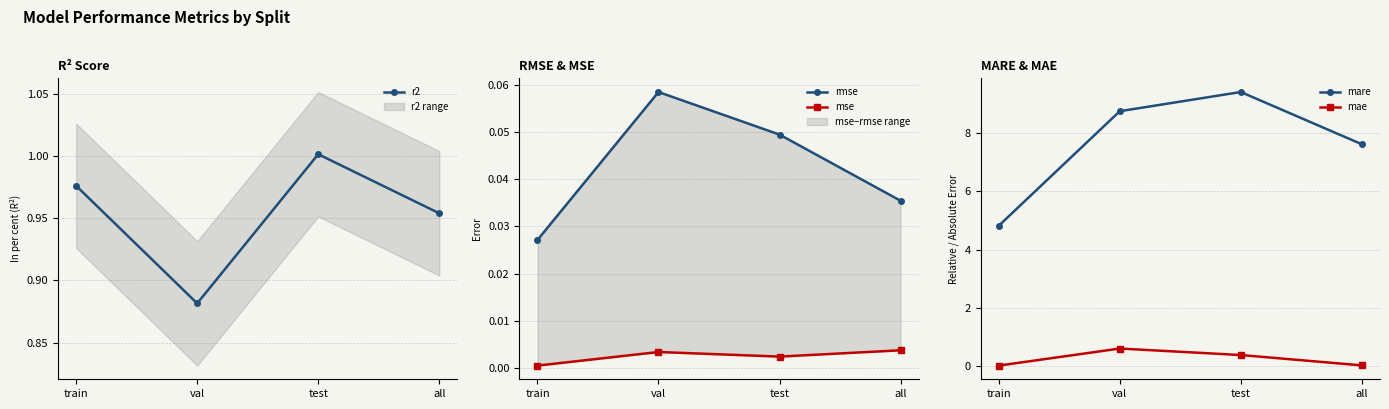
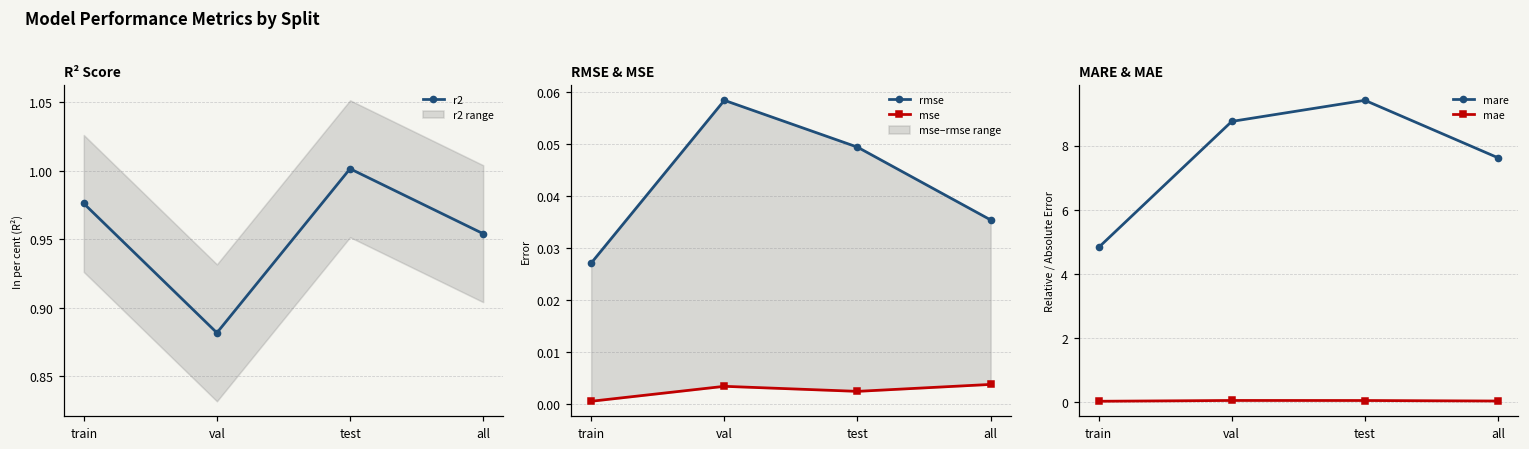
MARE & MAE, mae, val: 0.6 -> 0.0
MARE & MAE, mae, test: 0.4 -> 0.0
